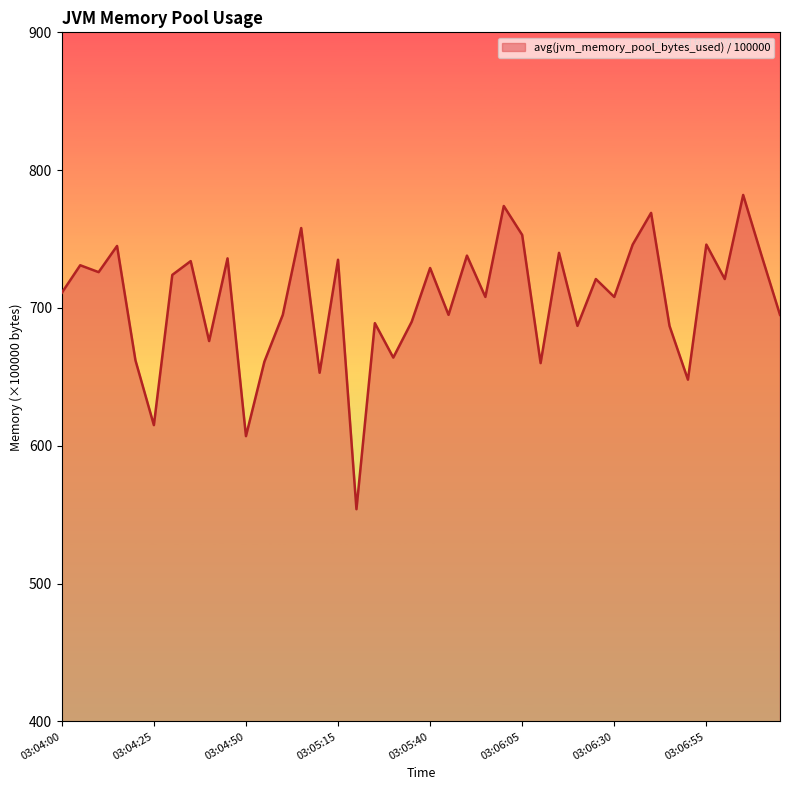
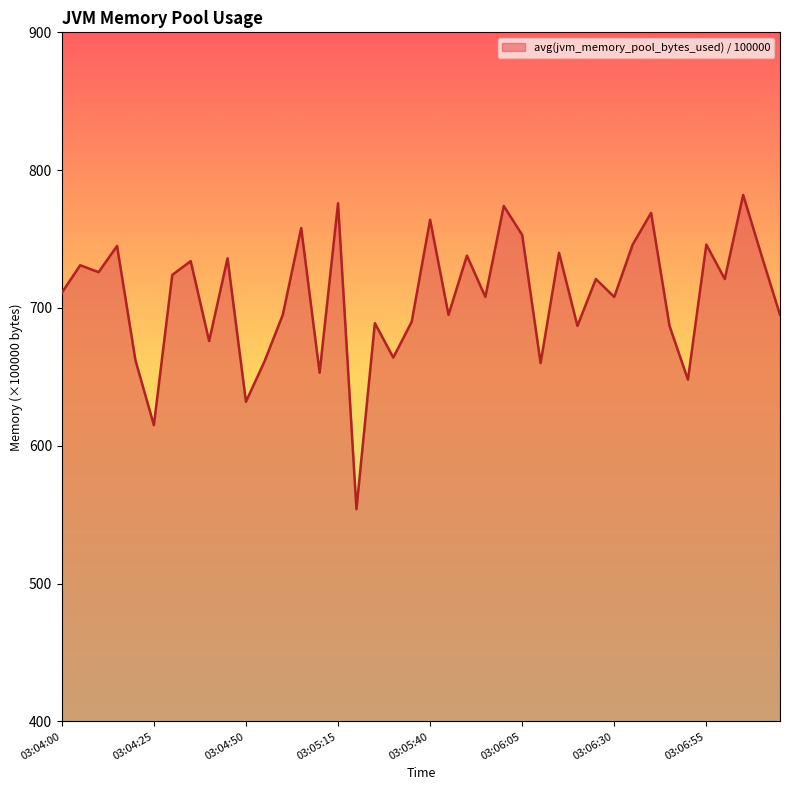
03:04:50: 607 -> 632
03:05:15: 735 -> 776
03:05:40: 729 -> 764
